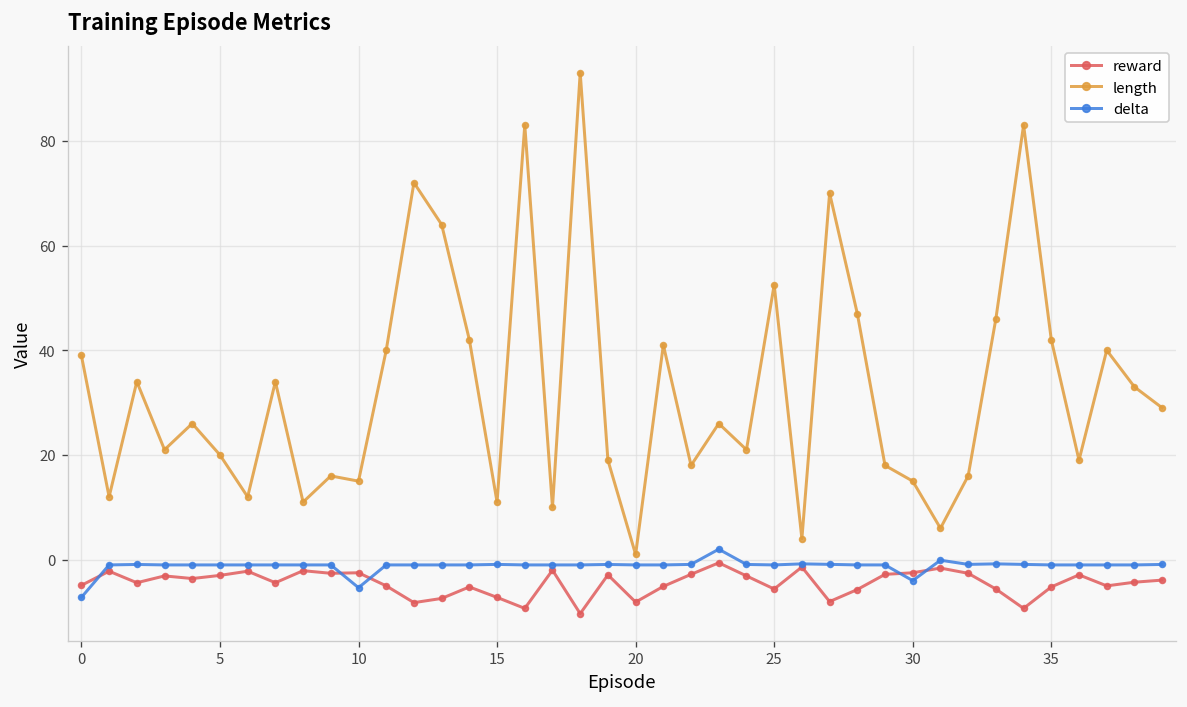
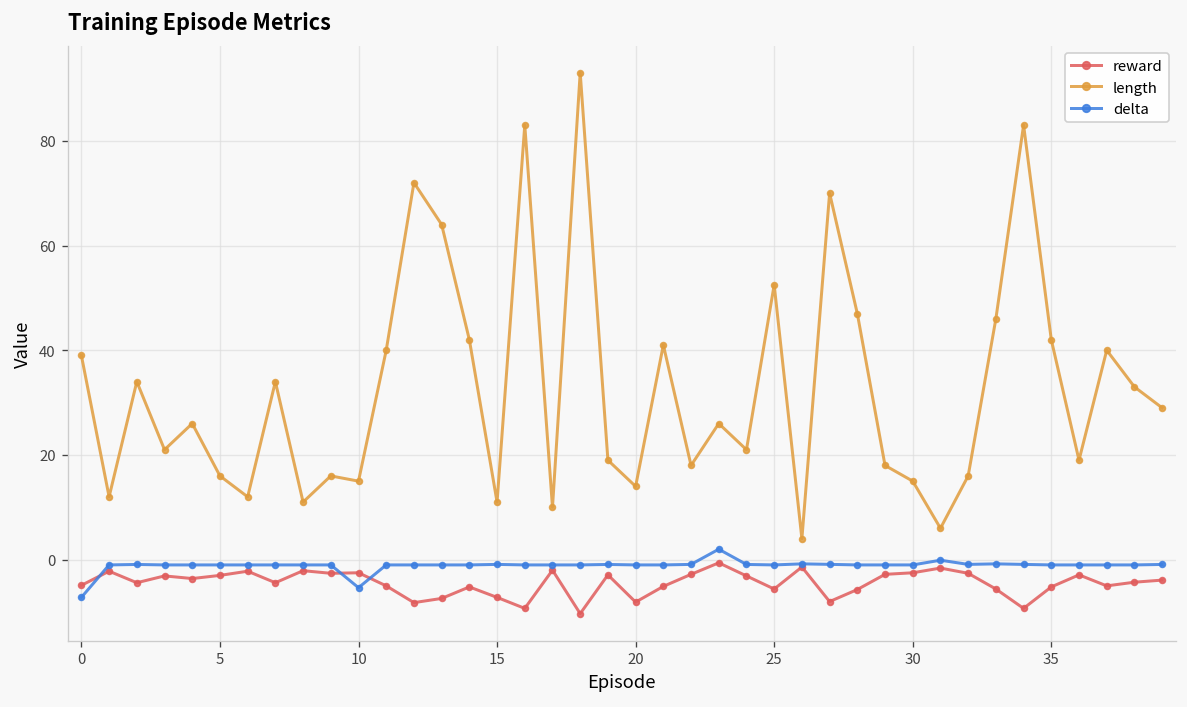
length, 5: 20 -> 16
length, 20: 1 -> 14
delta, 30: -4 -> -1
